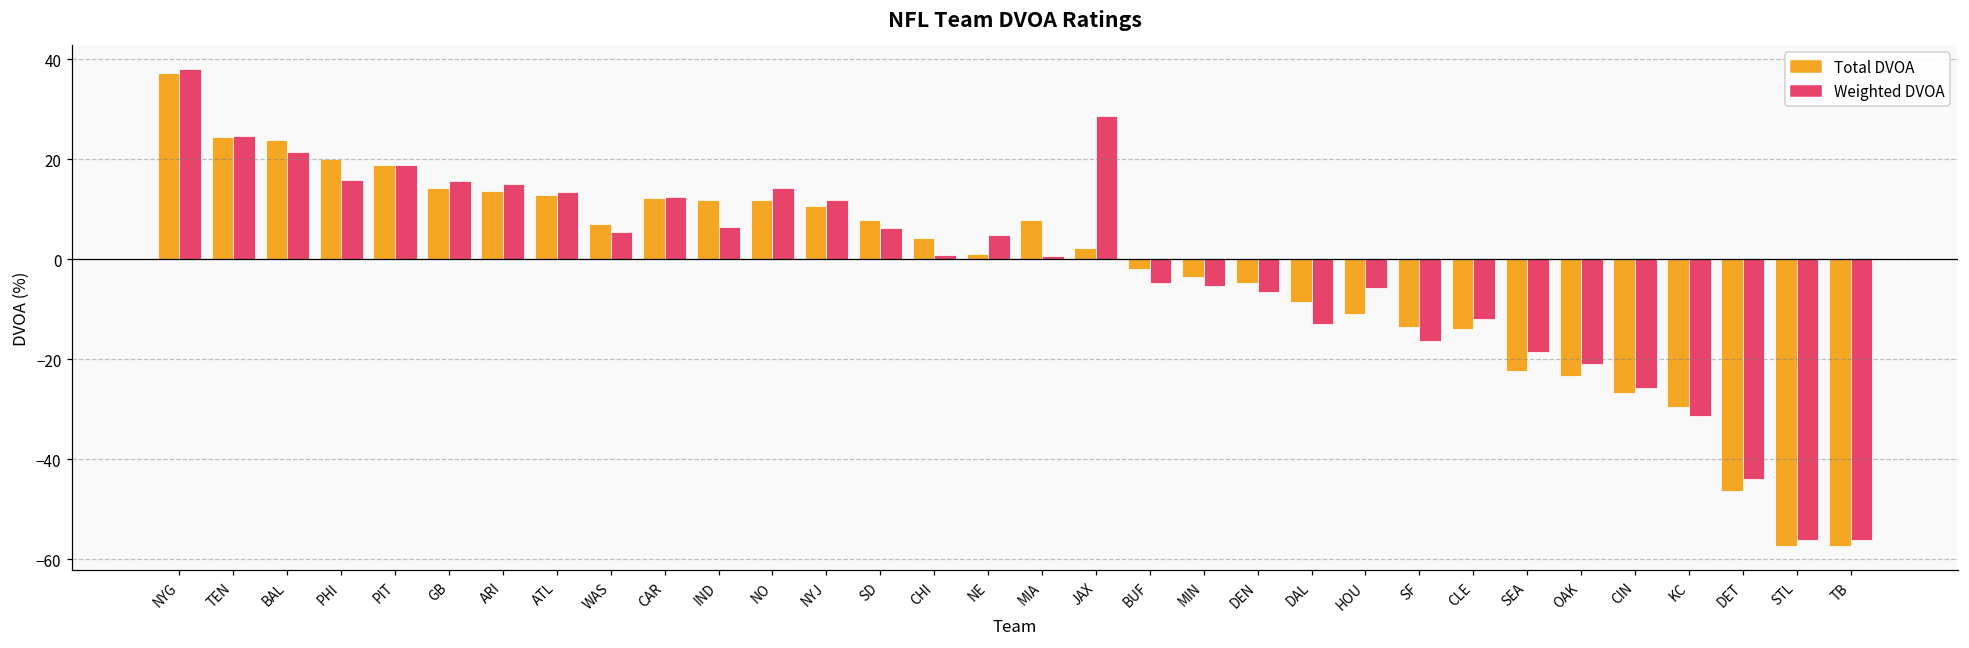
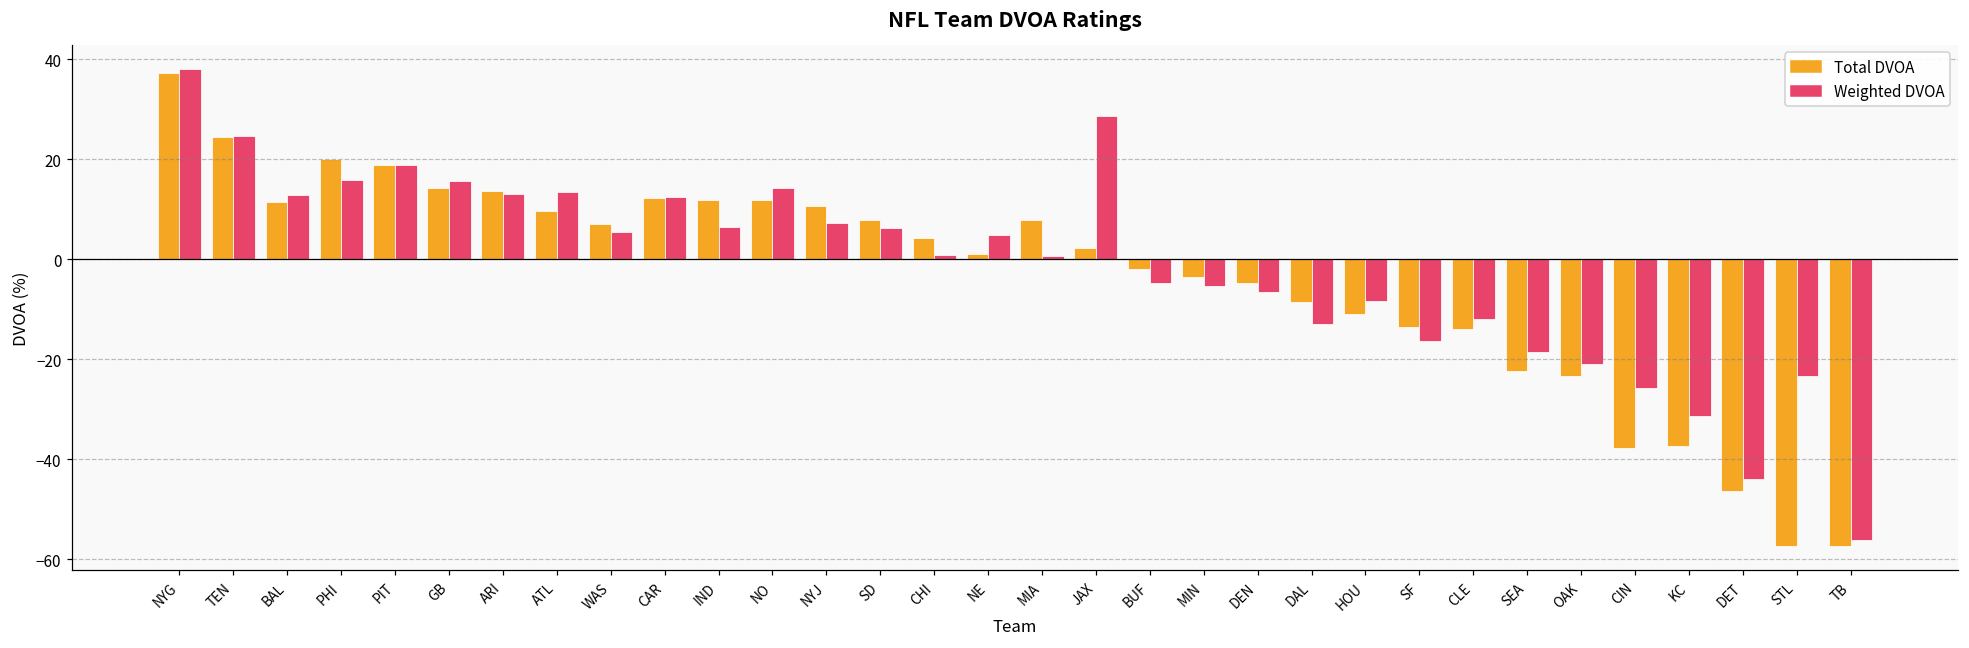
Total DVOA, BAL: 24 -> 11
Weighted DVOA, BAL: 21 -> 13
Weighted DVOA, ARI: 15 -> 13
Total DVOA, ATL: 13 -> 10
Weighted DVOA, NYJ: 12 -> 7
Weighted DVOA, HOU: -6 -> -8
Total DVOA, CIN: -27 -> -38
Total DVOA, KC: -30 -> -37
Weighted DVOA, STL: -56 -> -23
